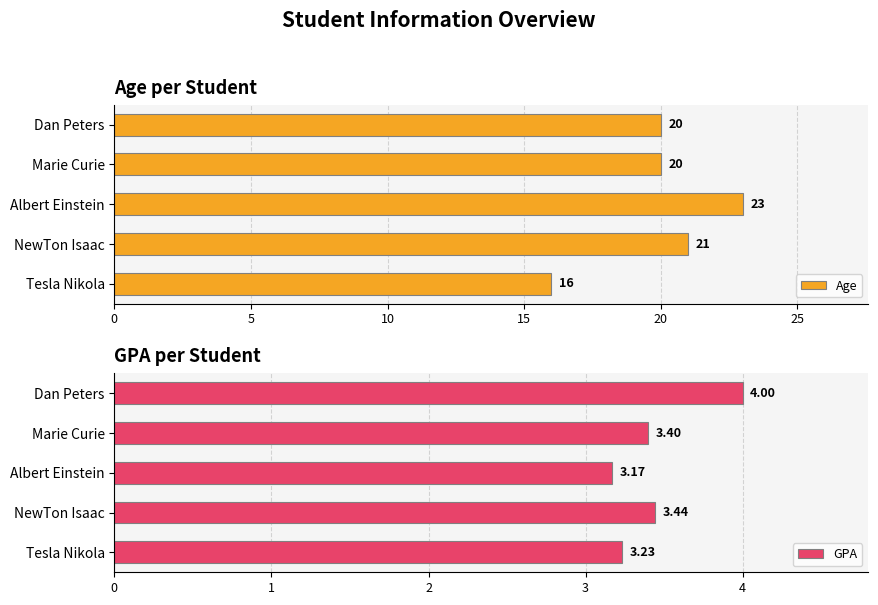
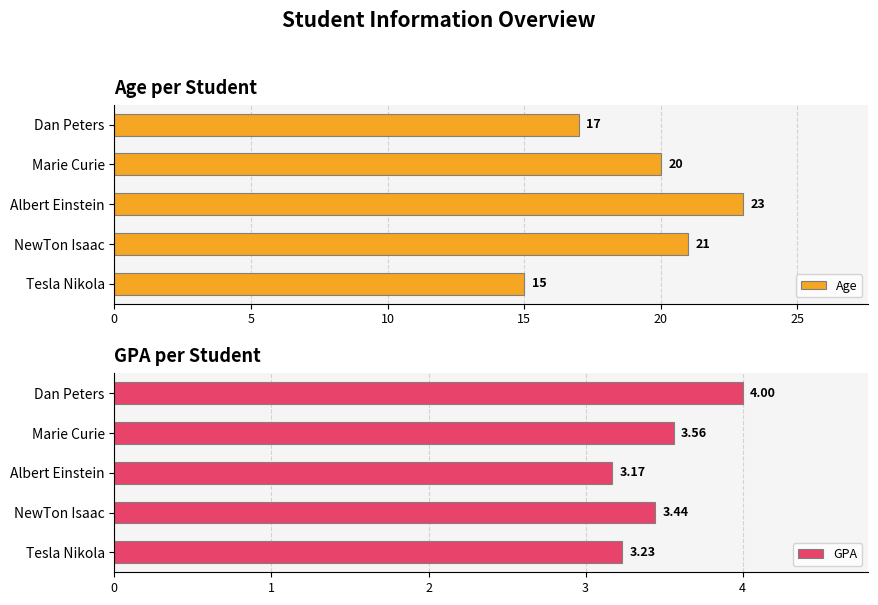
Age per Student, Dan Peters: 20 -> 17
Age per Student, Tesla Nikola: 16 -> 15
GPA per Student, Marie Curie: 3.40 -> 3.56
